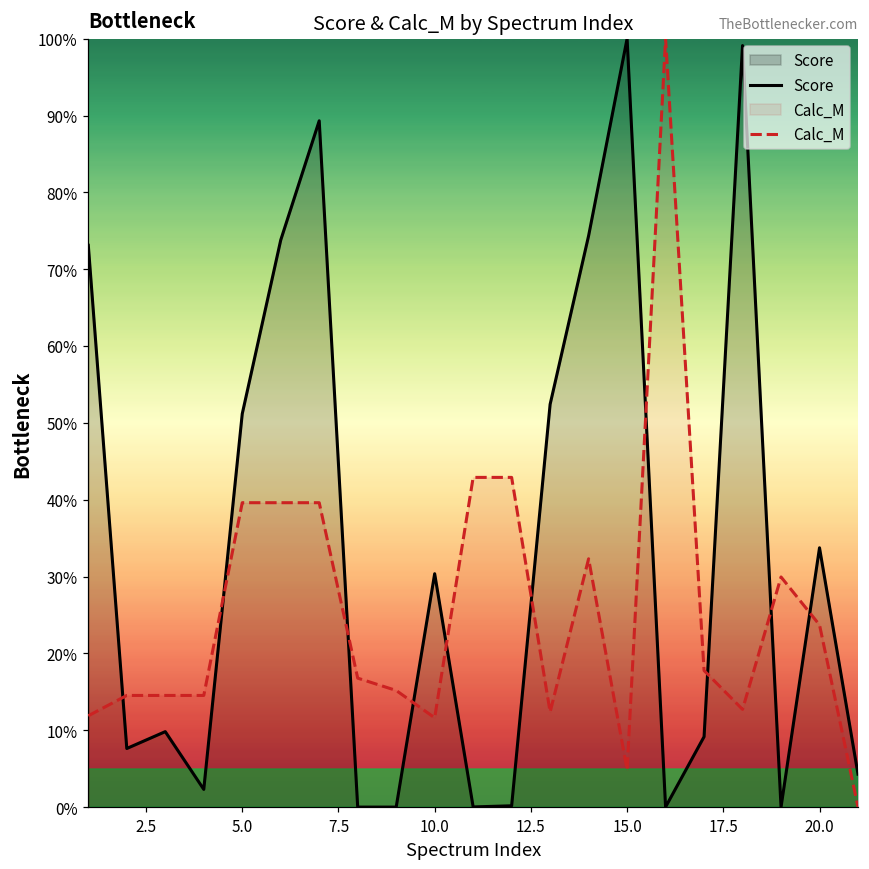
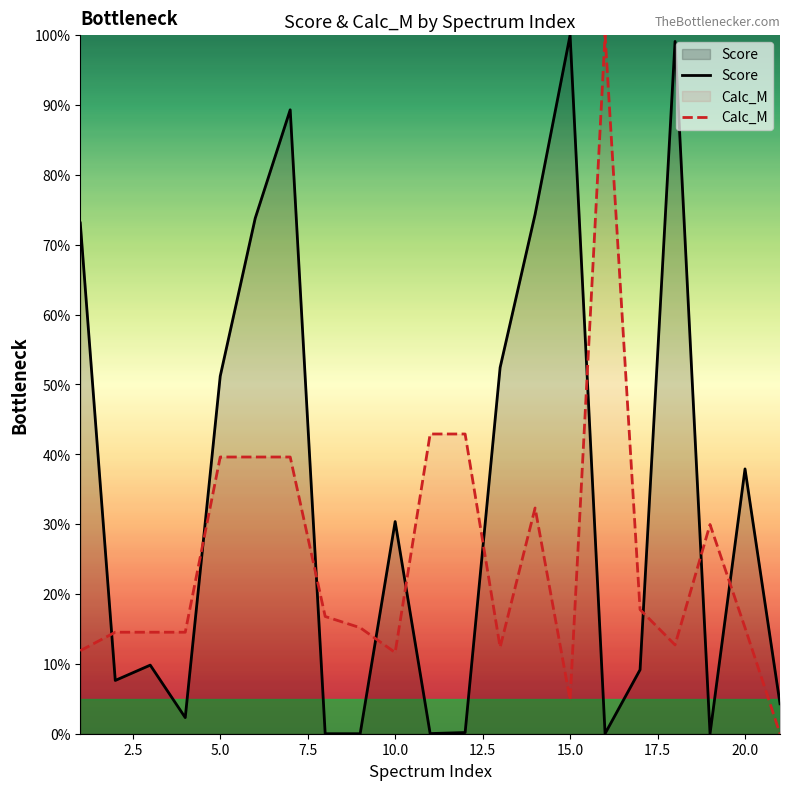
Score, 20.0: 34% -> 38%
Calc_M, 20.0: 24% -> 15%
